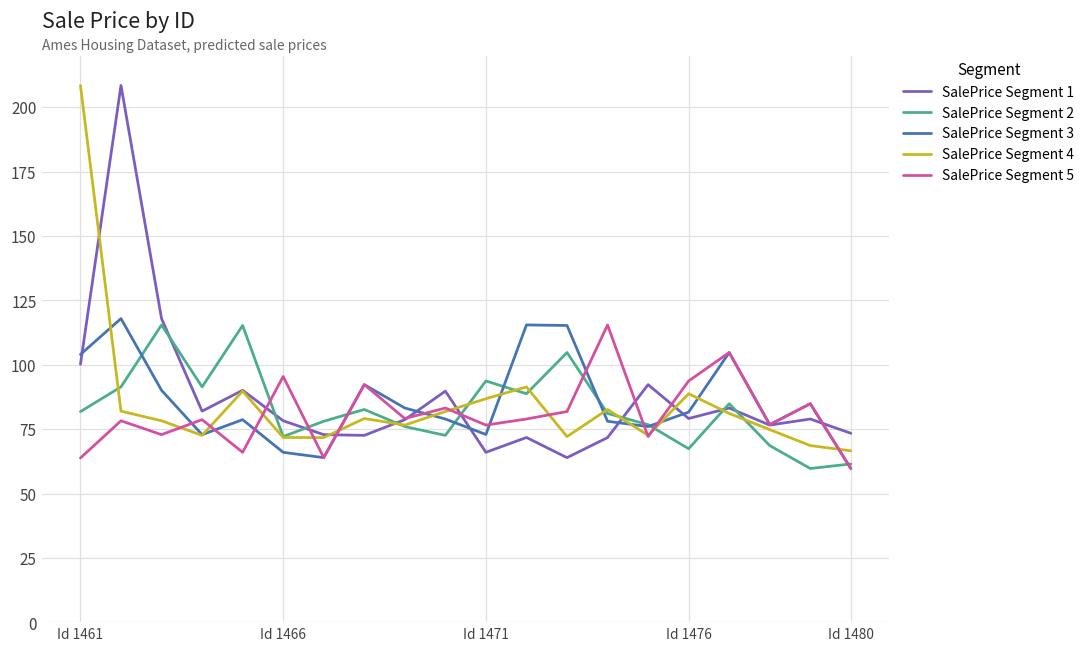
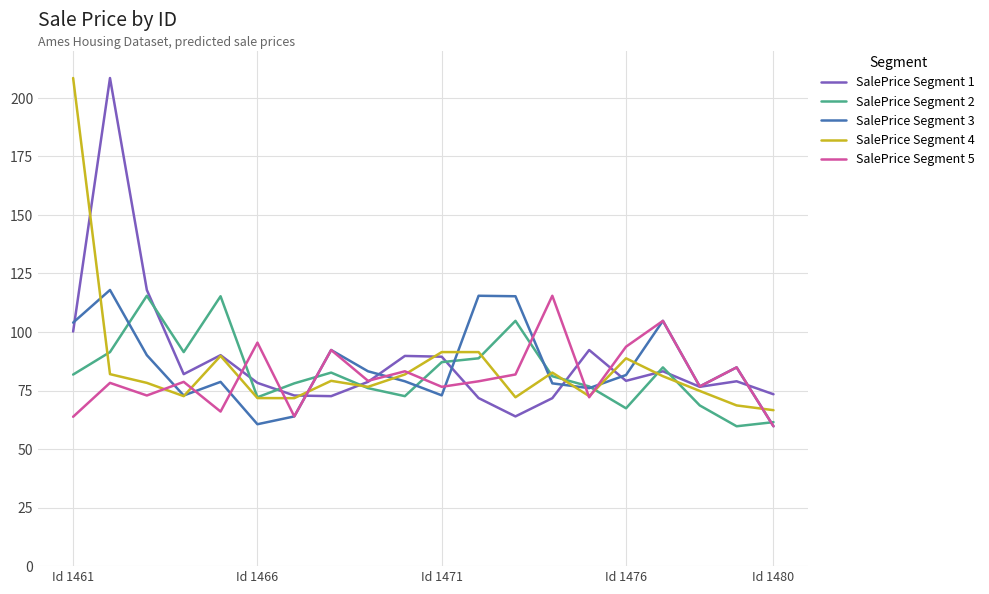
SalePrice Segment 3, Id 1466: 66 -> 61
SalePrice Segment 1, Id 1471: 66 -> 89
SalePrice Segment 2, Id 1471: 94 -> 87
SalePrice Segment 4, Id 1471: 87 -> 91
